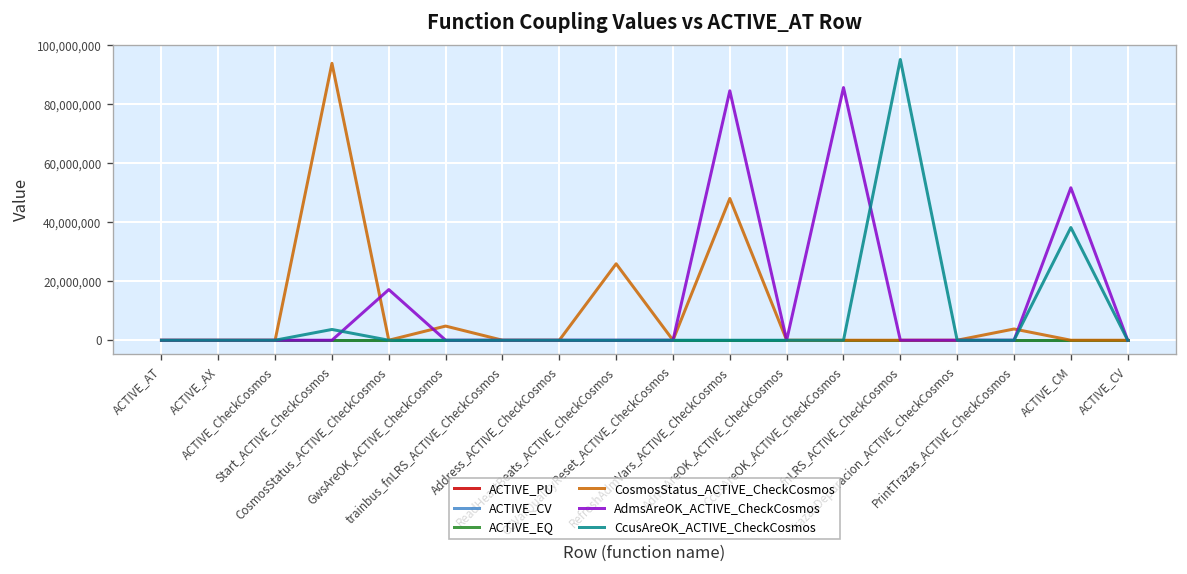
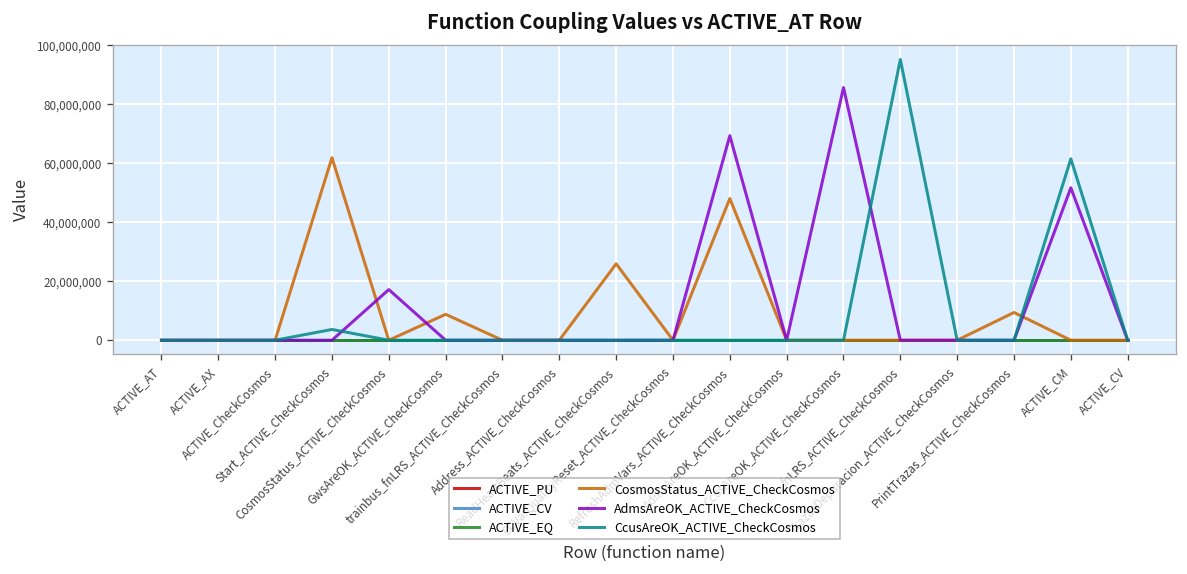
CosmosStatus_ACTIVE_CheckCosmos, Start_ACTIVE_CheckCosmos: 94,000,000 -> 62,000,000
CosmosStatus_ACTIVE_CheckCosmos, GwsAreOK_ACTIVE_CheckCosmos: 5,000,000 -> 9,000,000
AdmsAreOK_ACTIVE_CheckCosmos, RefreshAdmVars_ACTIVE_CheckCosmos: 85,000,000 -> 69,000,000
CosmosStatus_ACTIVE_CheckCosmos, PrintTrazas_ACTIVE_CheckCosmos: 4,000,000 -> 9,000,000
CcusAreOK_ACTIVE_CheckCosmos, ACTIVE_CM: 38,000,000 -> 62,000,000
